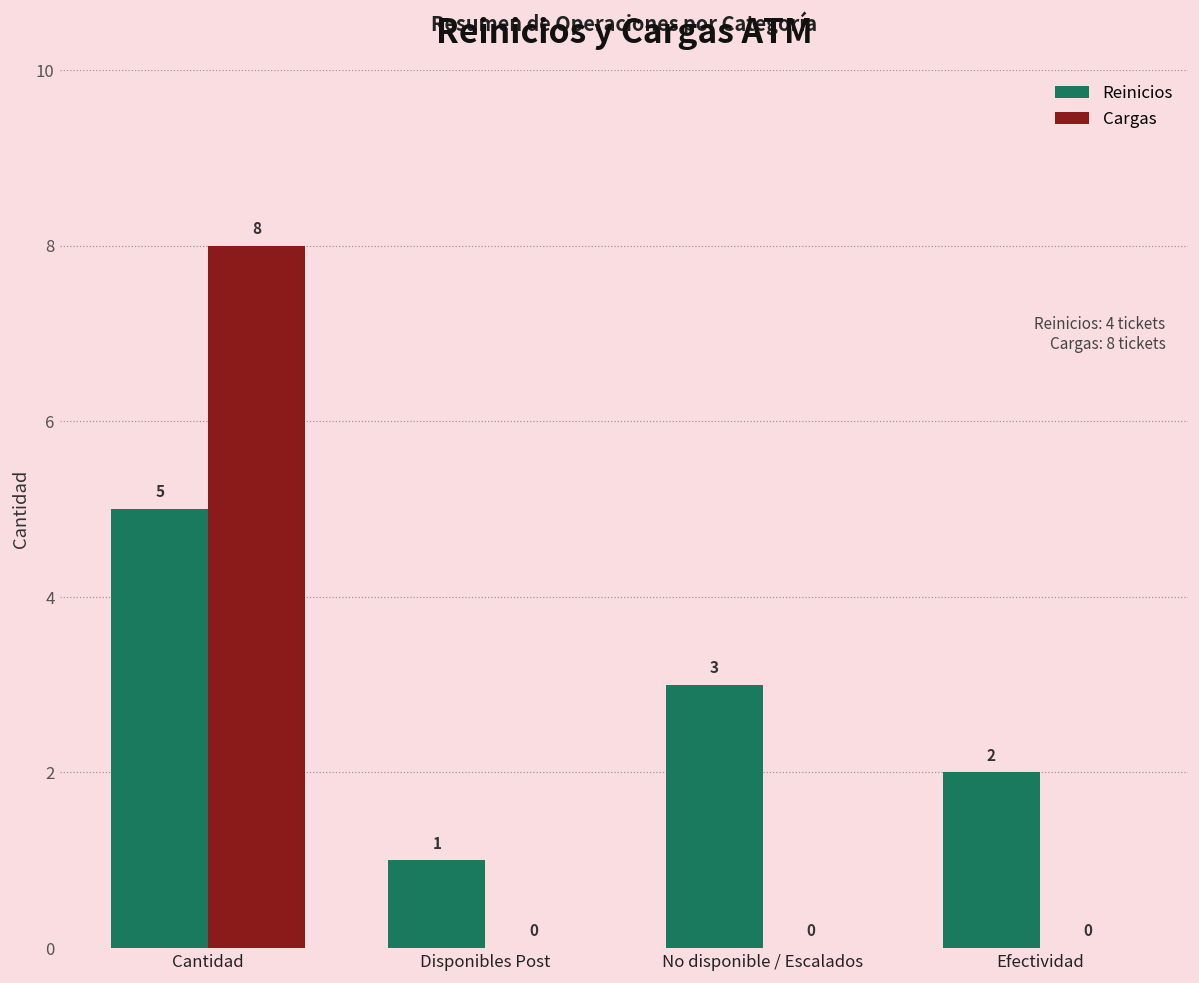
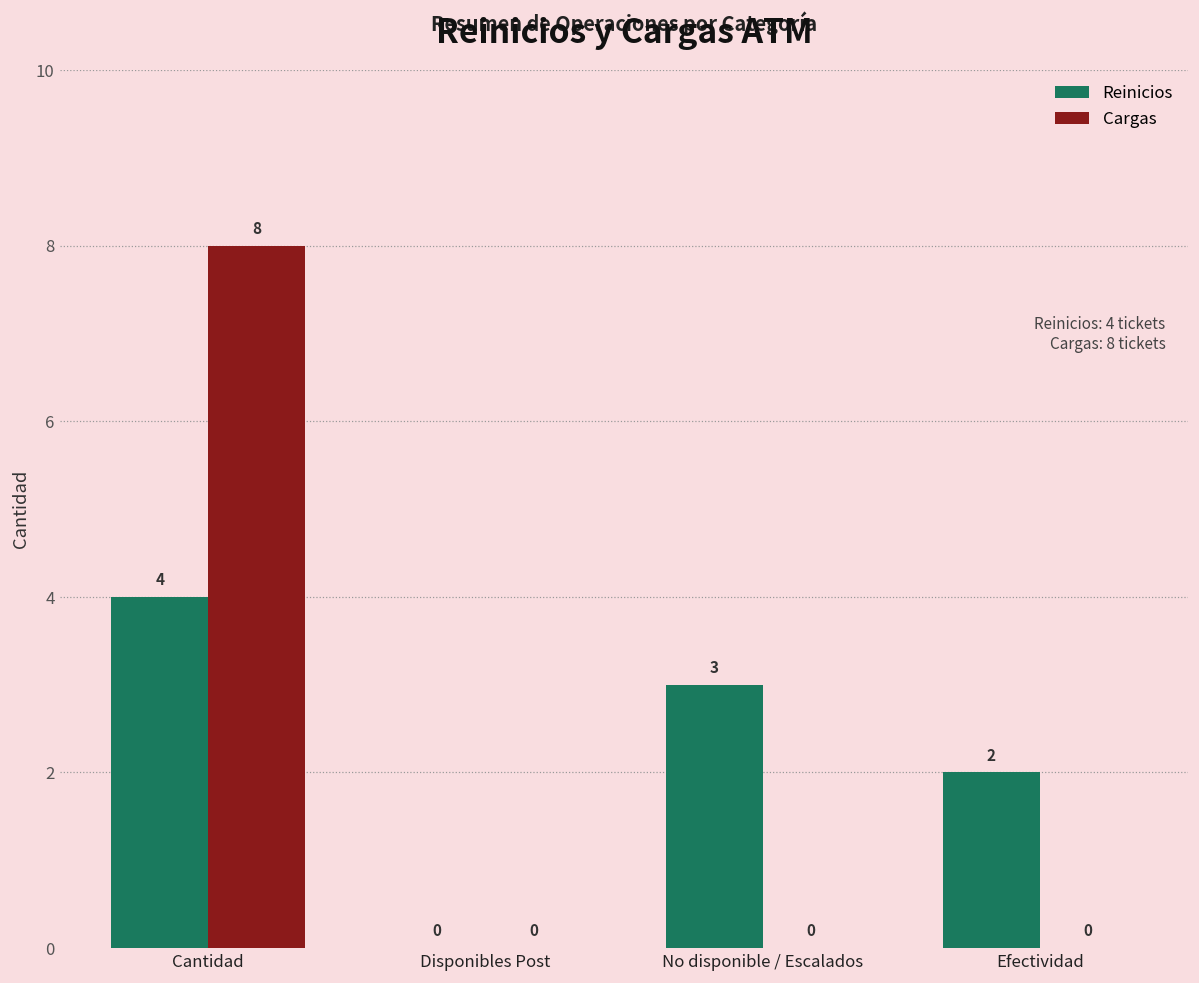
Reinicios, Cantidad: 5 -> 4
Reinicios, Disponibles Post: 1 -> 0
